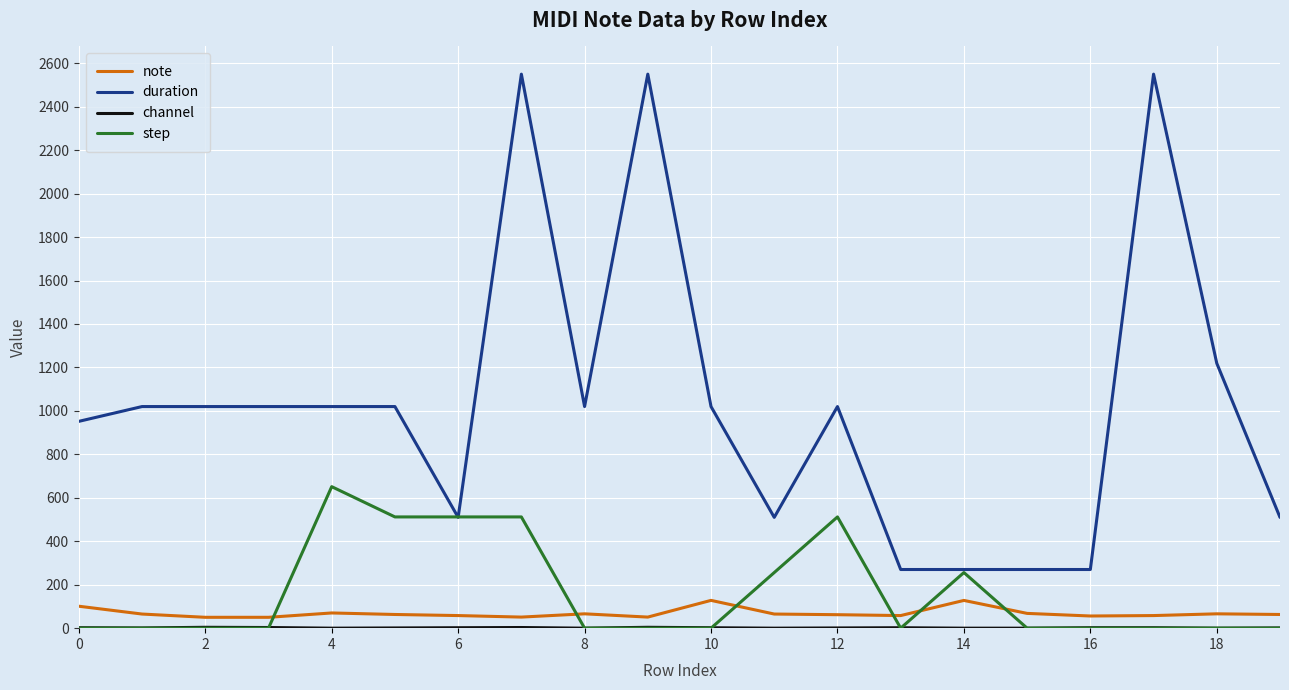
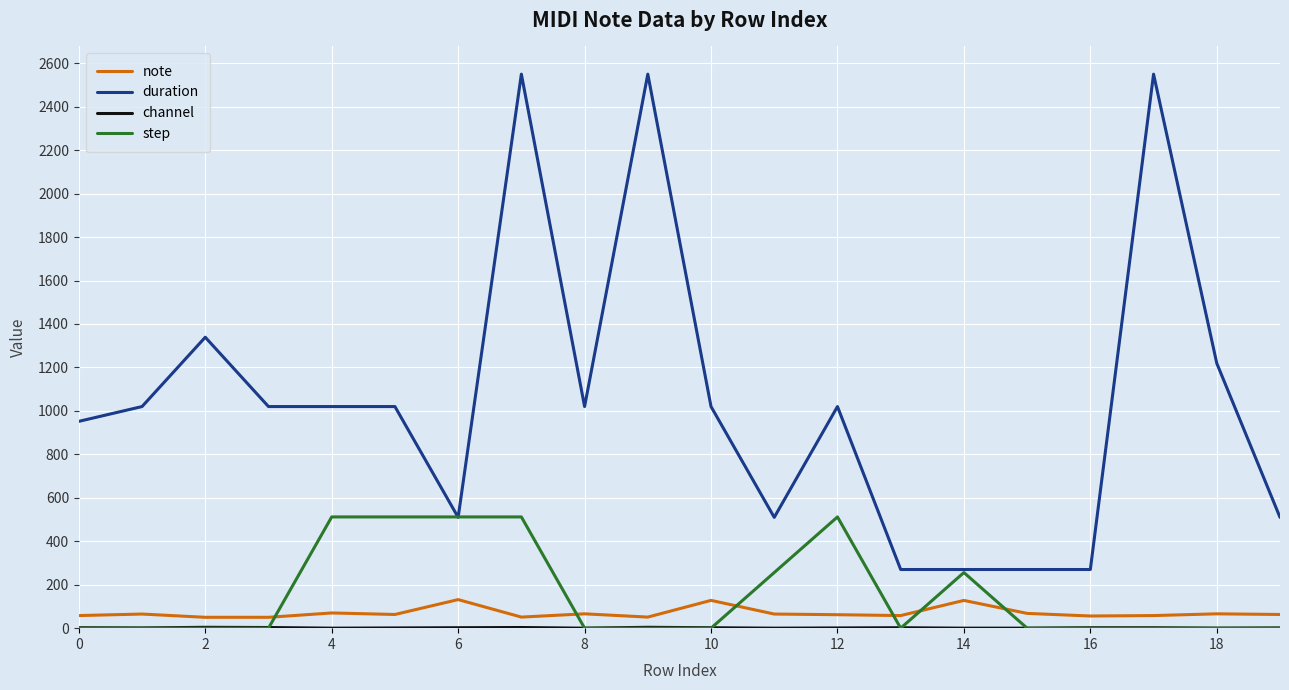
note, 0: 100 -> 60
duration, 2: 1020 -> 1340
step, 4: 650 -> 510
note, 6: 60 -> 130
